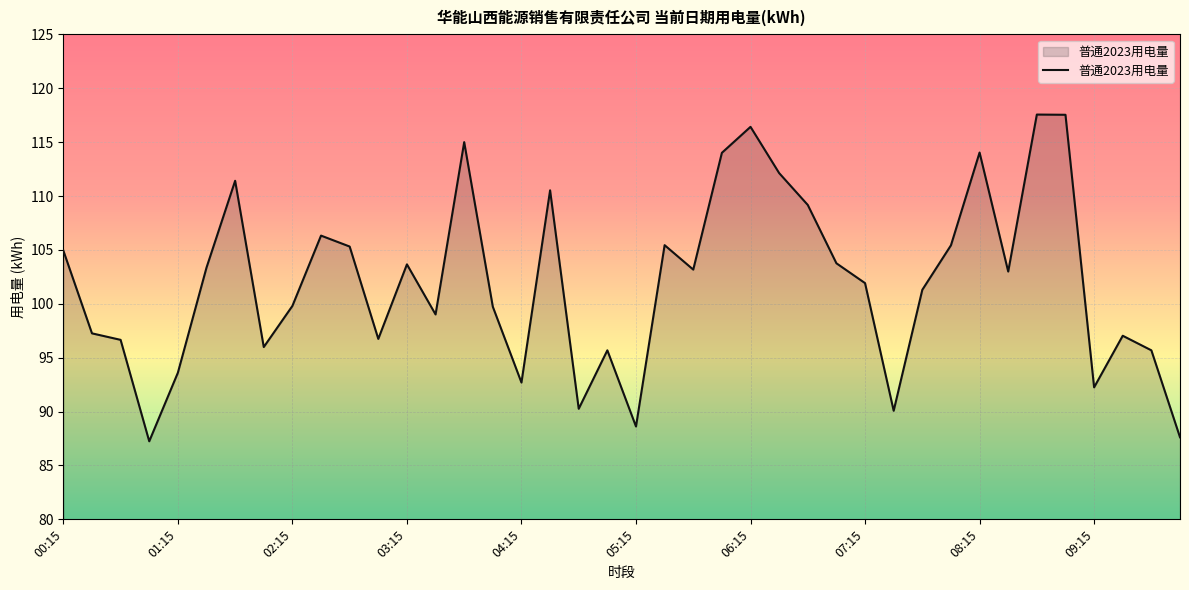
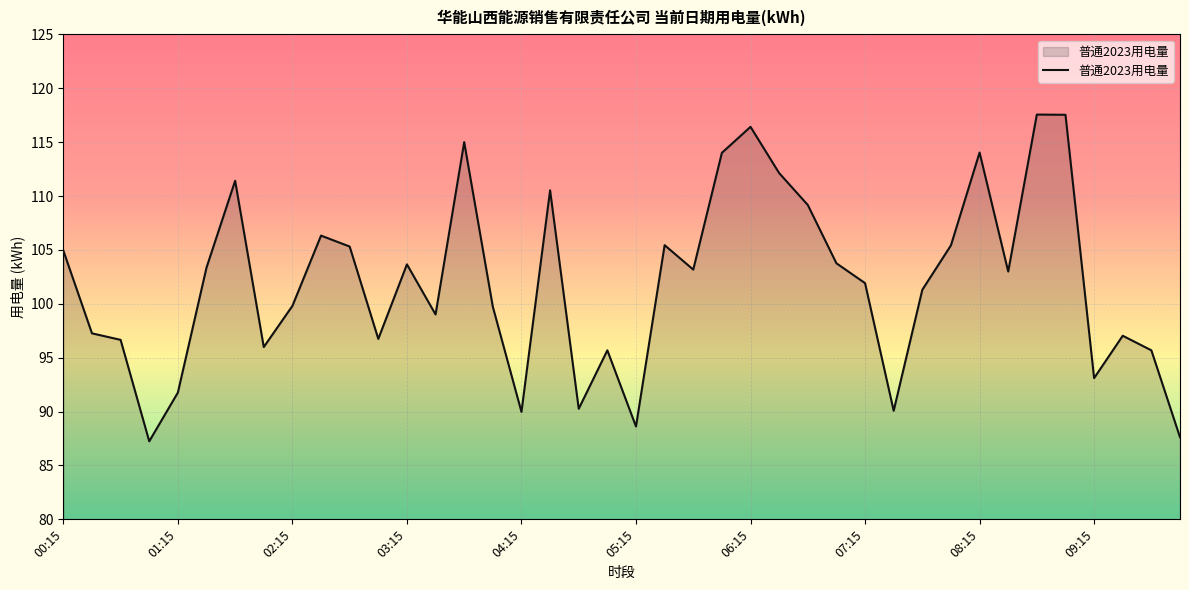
01:15: 93.6 -> 91.8
04:15: 92.7 -> 90.0
09:15: 92.2 -> 93.1
